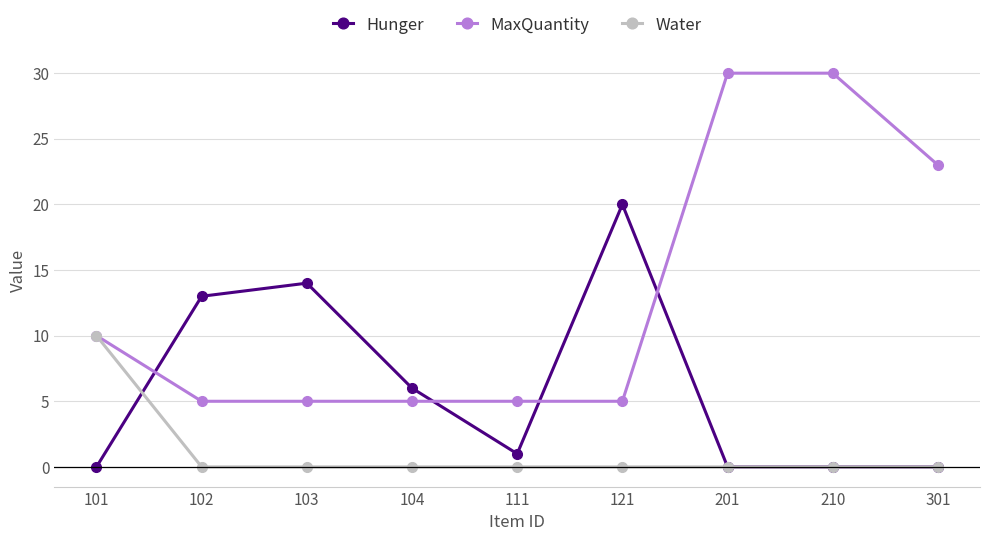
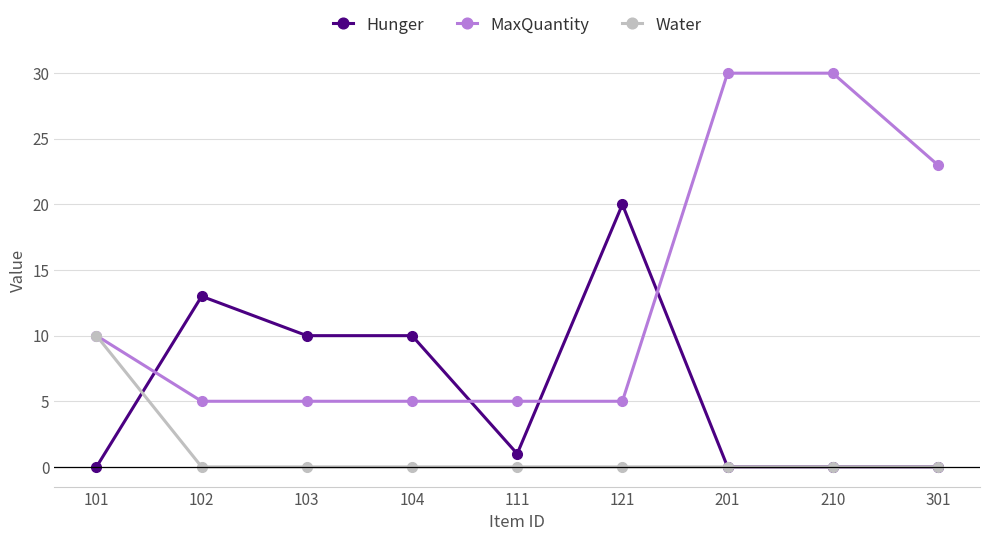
Hunger, 103: 14 -> 10
Hunger, 104: 6 -> 10
